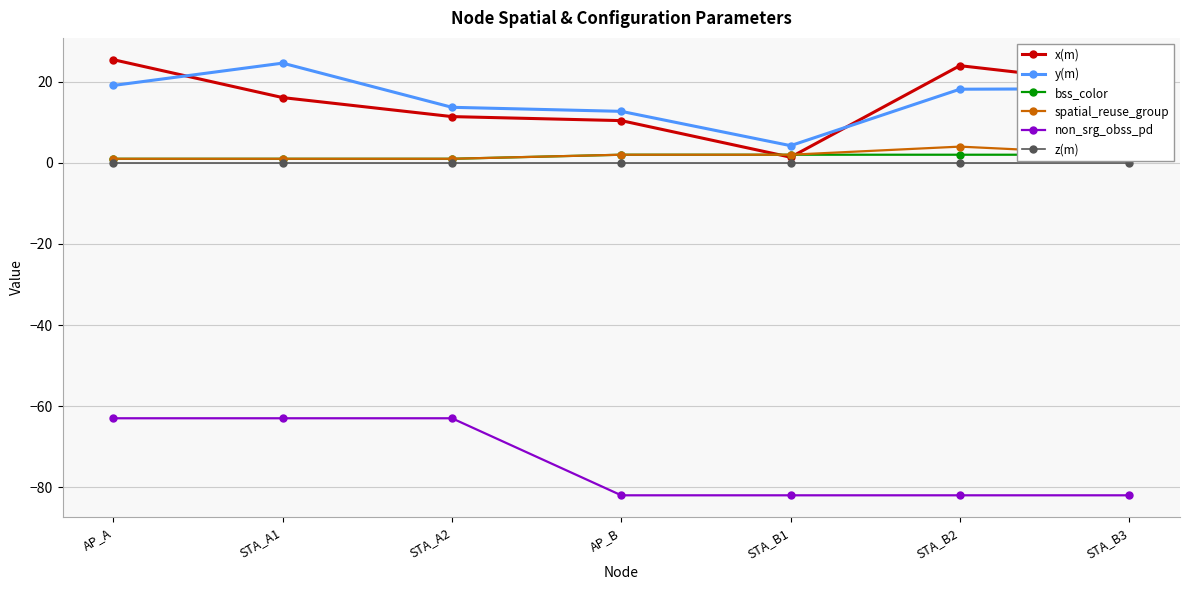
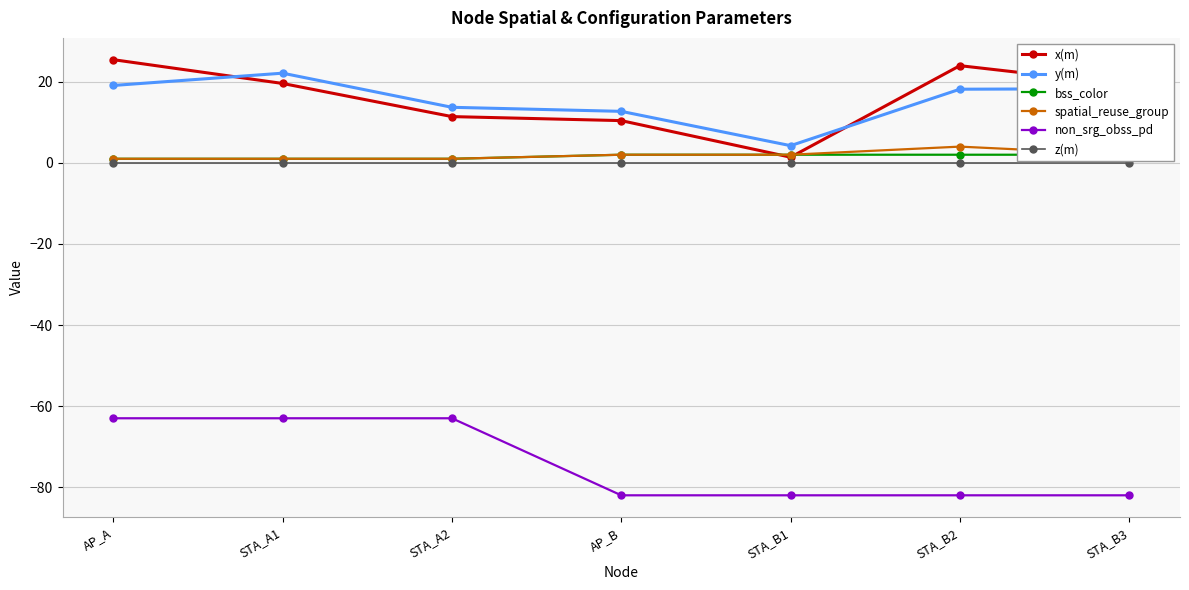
x(m), STA_A1: 16 -> 20
y(m), STA_A1: 25 -> 22
